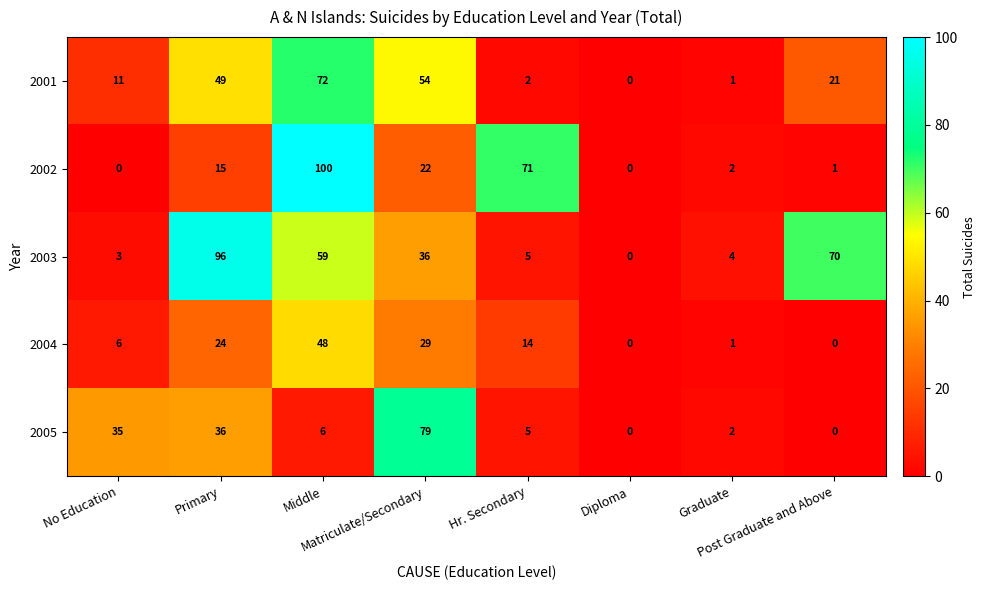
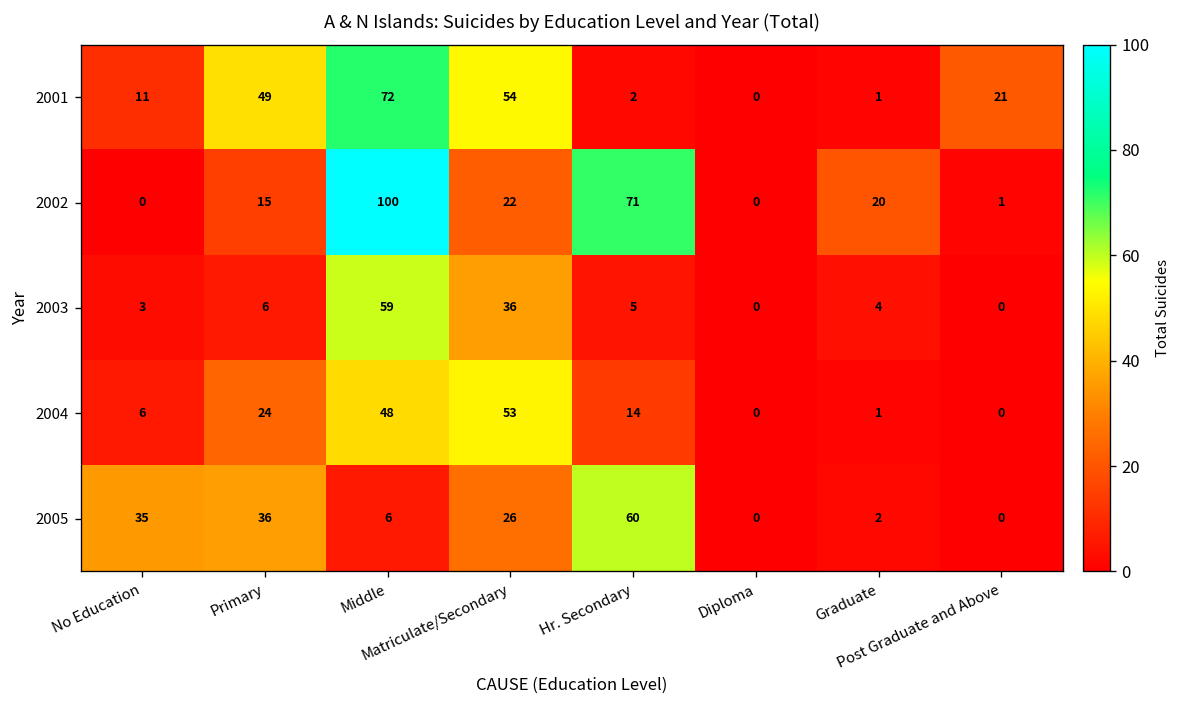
2002, Graduate: 2 -> 20
2003, Primary: 96 -> 6
2003, Post Graduate and Above: 70 -> 0
2004, Matriculate/Secondary: 29 -> 53
2005, Matriculate/Secondary: 79 -> 26
2005, Hr. Secondary: 5 -> 60
